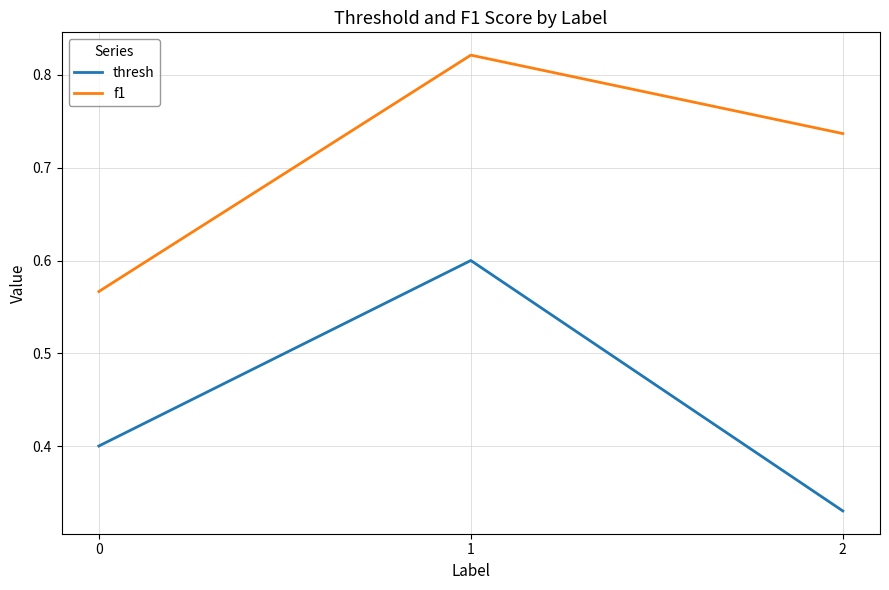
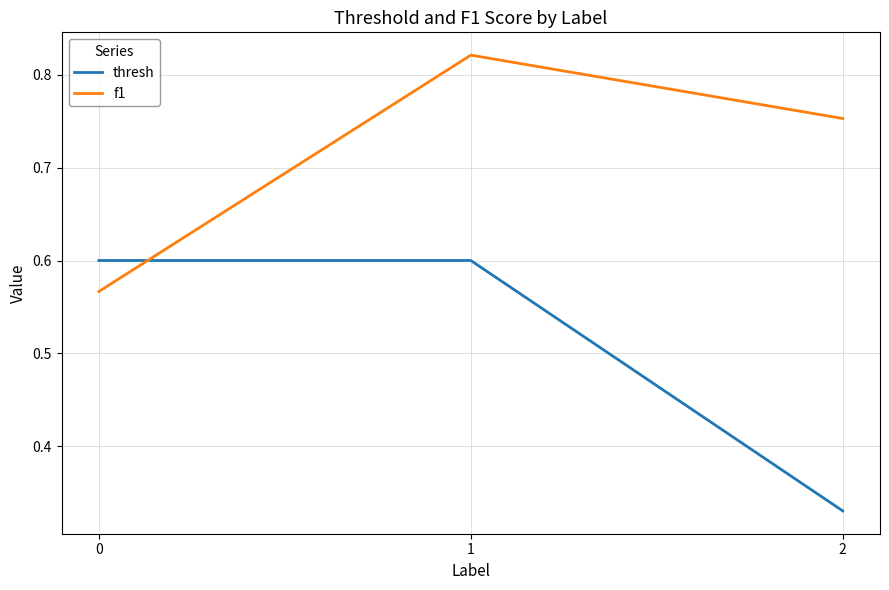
thresh, 0: 0.4 -> 0.6
f1, 2: 0.74 -> 0.75
